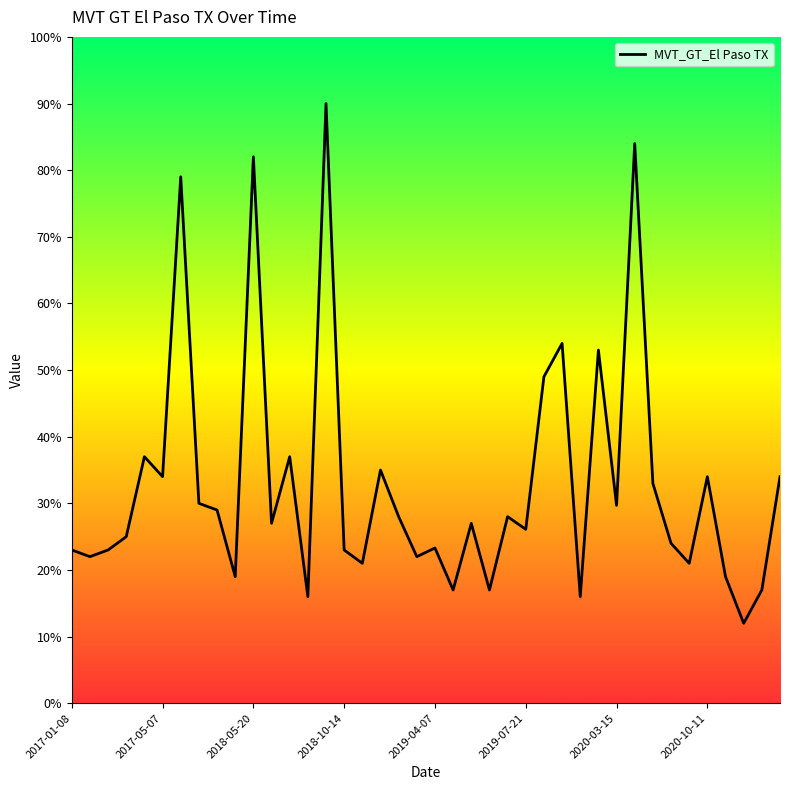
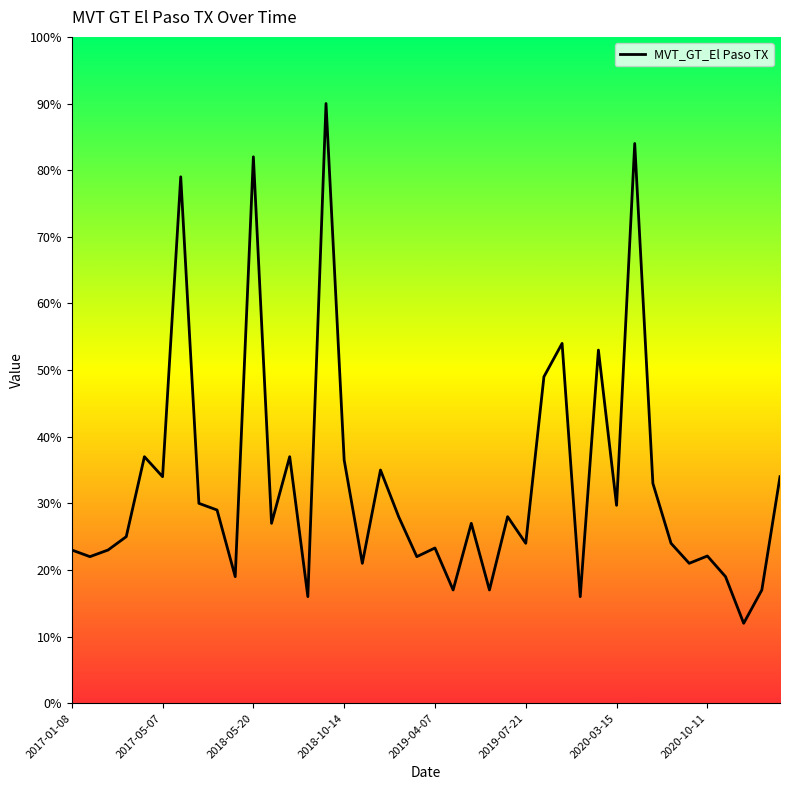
2018-10-14: 23% -> 37%
2019-07-21: 26% -> 24%
2020-10-11: 34% -> 22%
